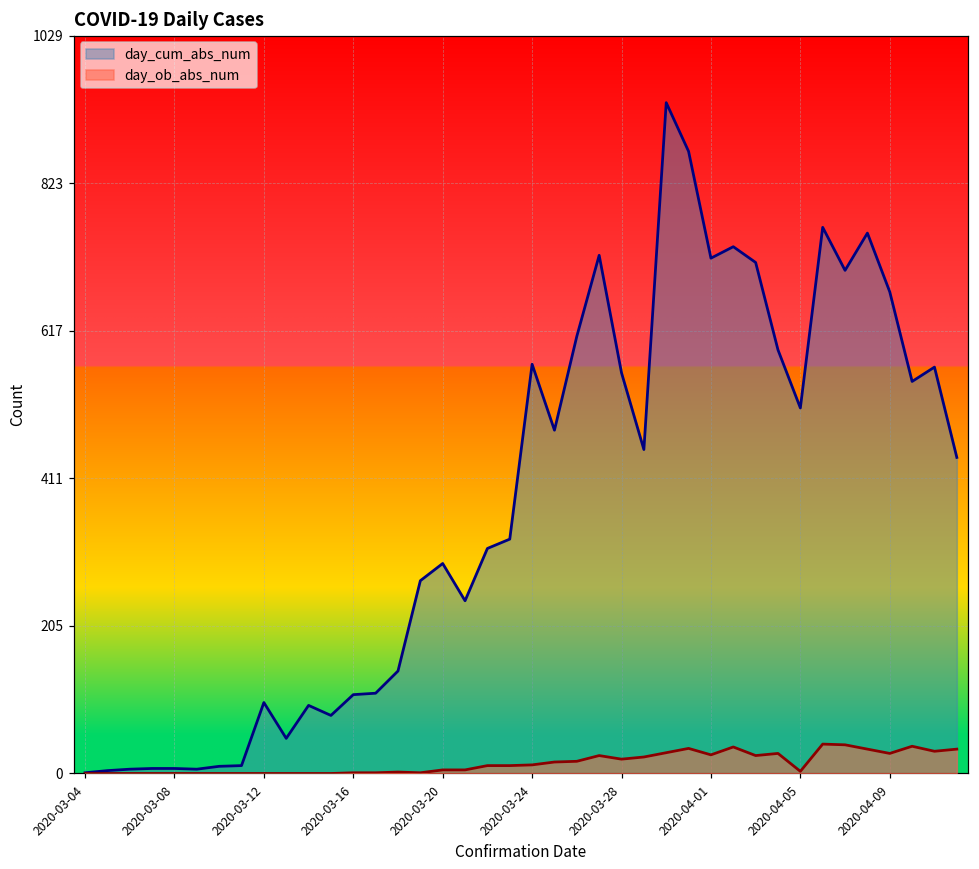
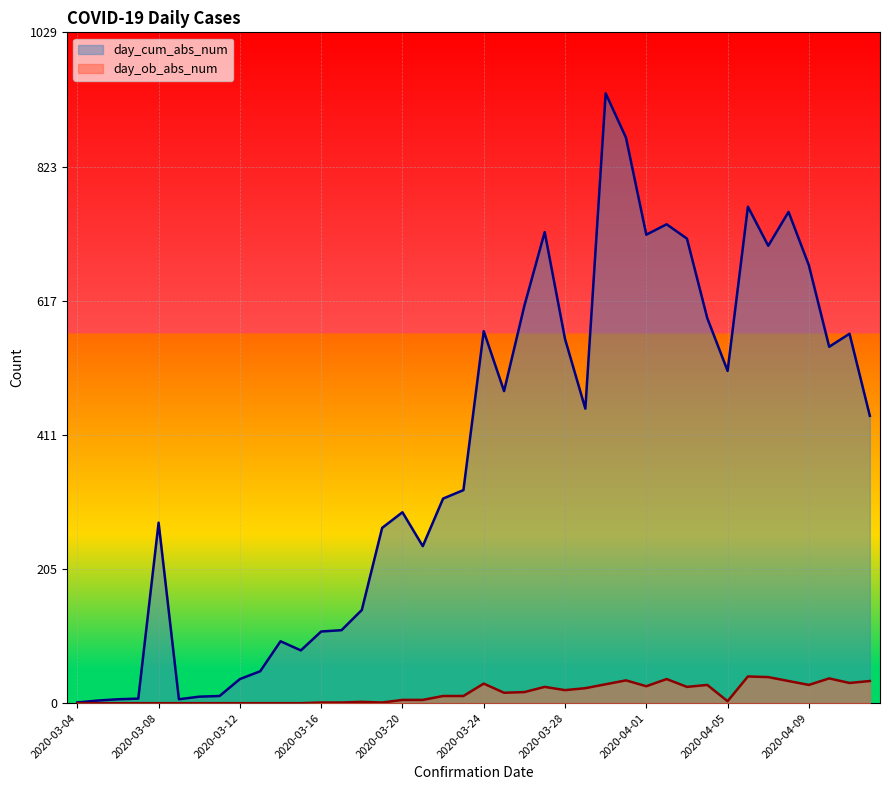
day_cum_abs_num, 2020-03-08: 10 -> 280
day_cum_abs_num, 2020-03-12: 100 -> 40
day_ob_abs_num, 2020-03-24: 10 -> 30
